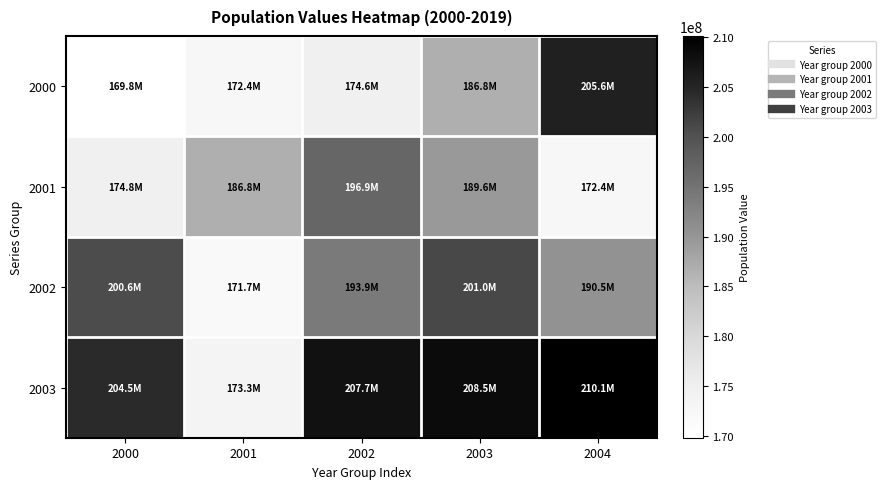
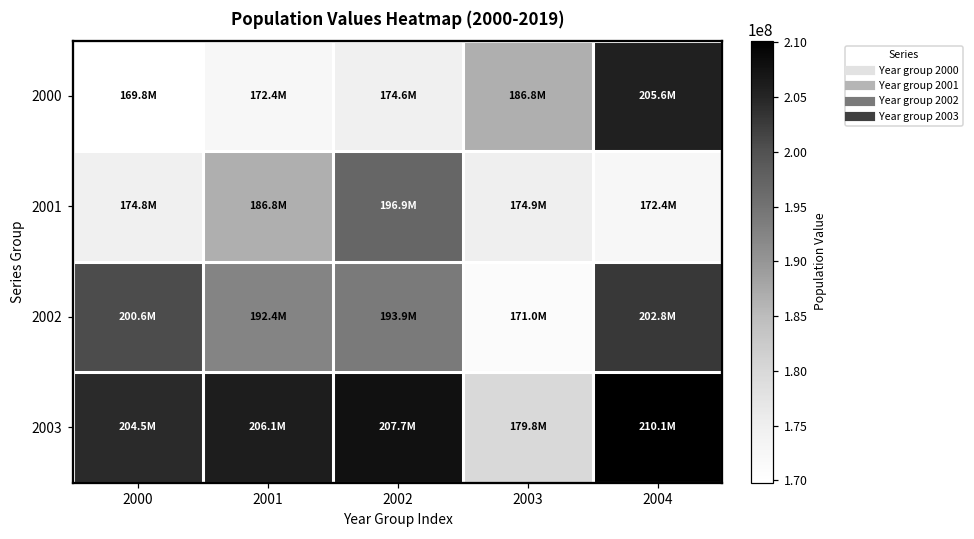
2001, 2003: 189.6M -> 174.9M
2002, 2001: 171.7M -> 192.4M
2002, 2003: 201.0M -> 171.0M
2002, 2004: 190.5M -> 202.8M
2003, 2001: 173.3M -> 206.1M
2003, 2003: 208.5M -> 179.8M
